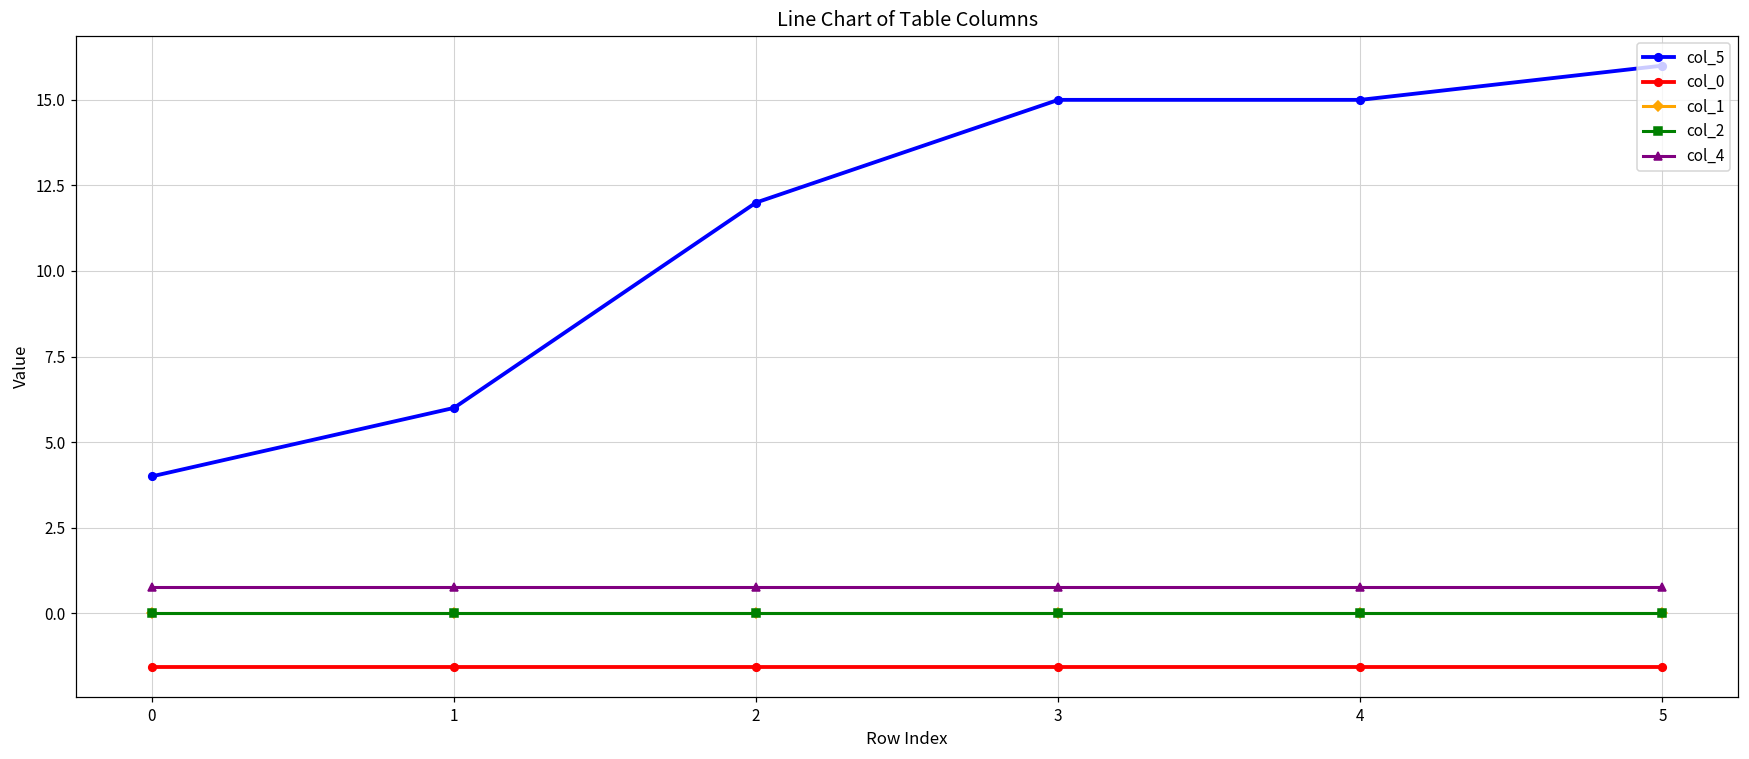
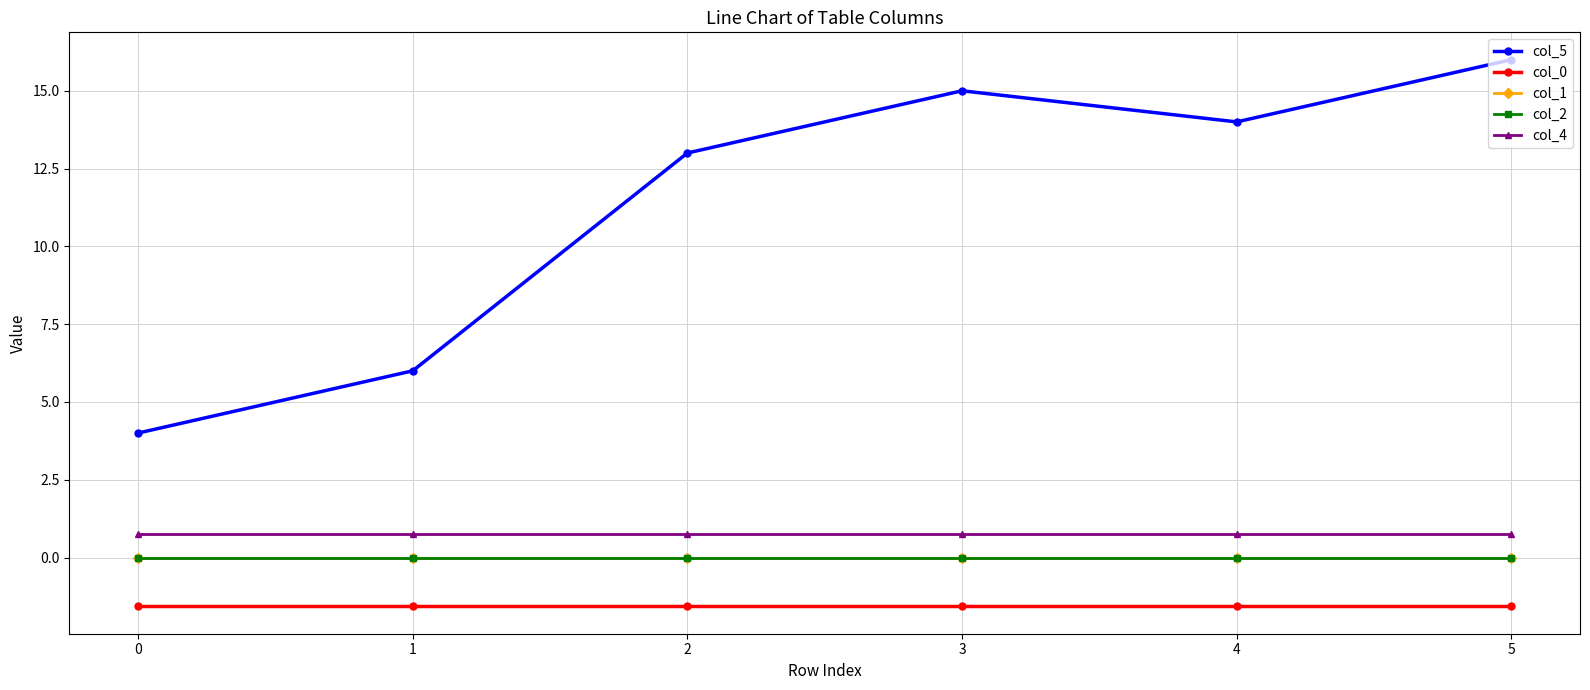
col_5, 2: 12 -> 13
col_5, 4: 15 -> 14
